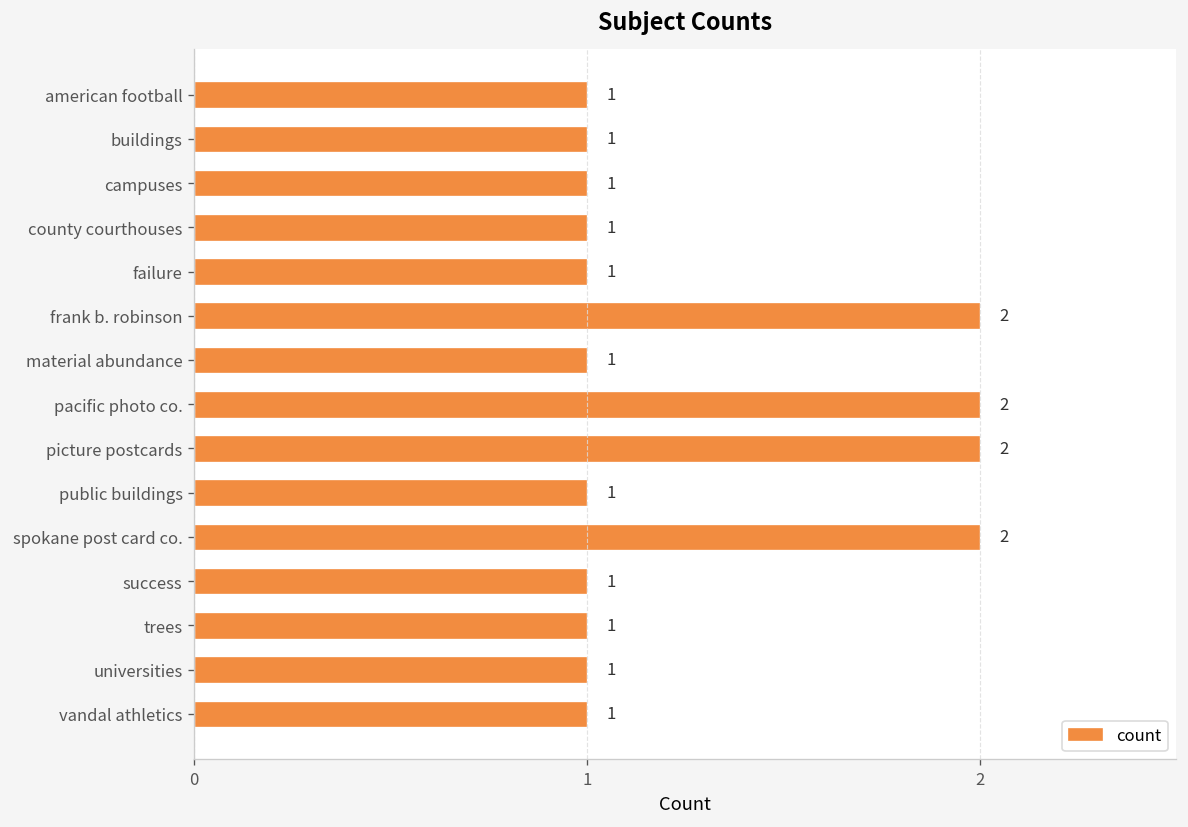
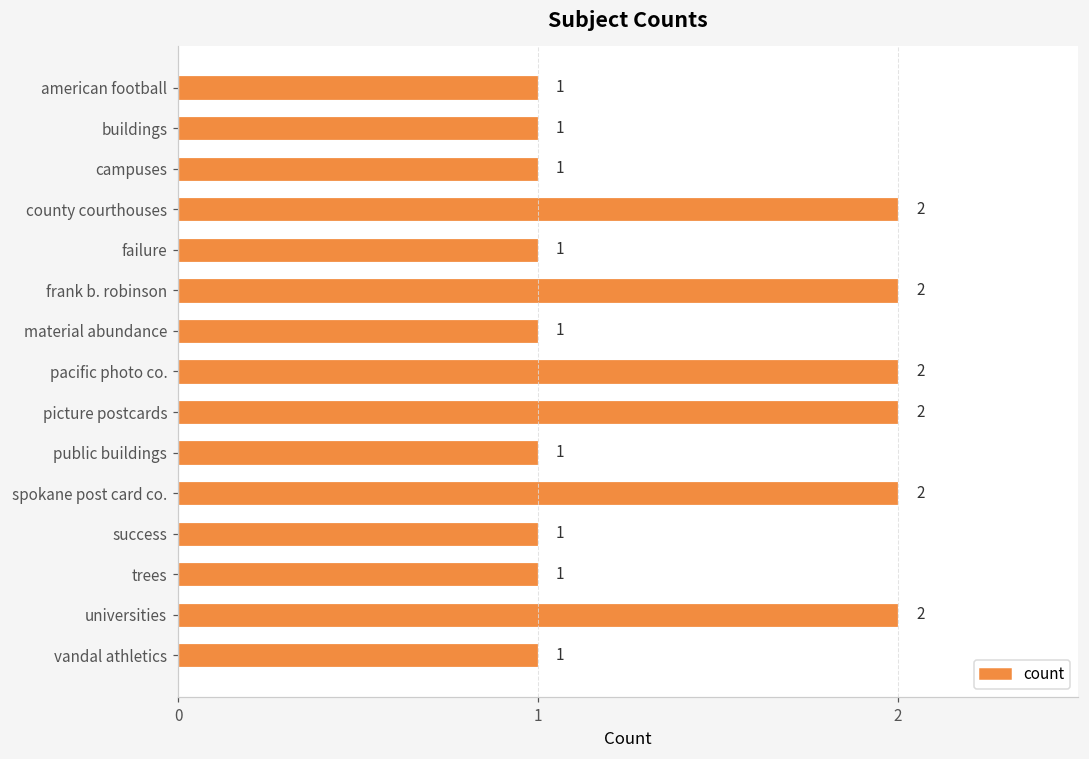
county courthouses: 1 -> 2
universities: 1 -> 2
